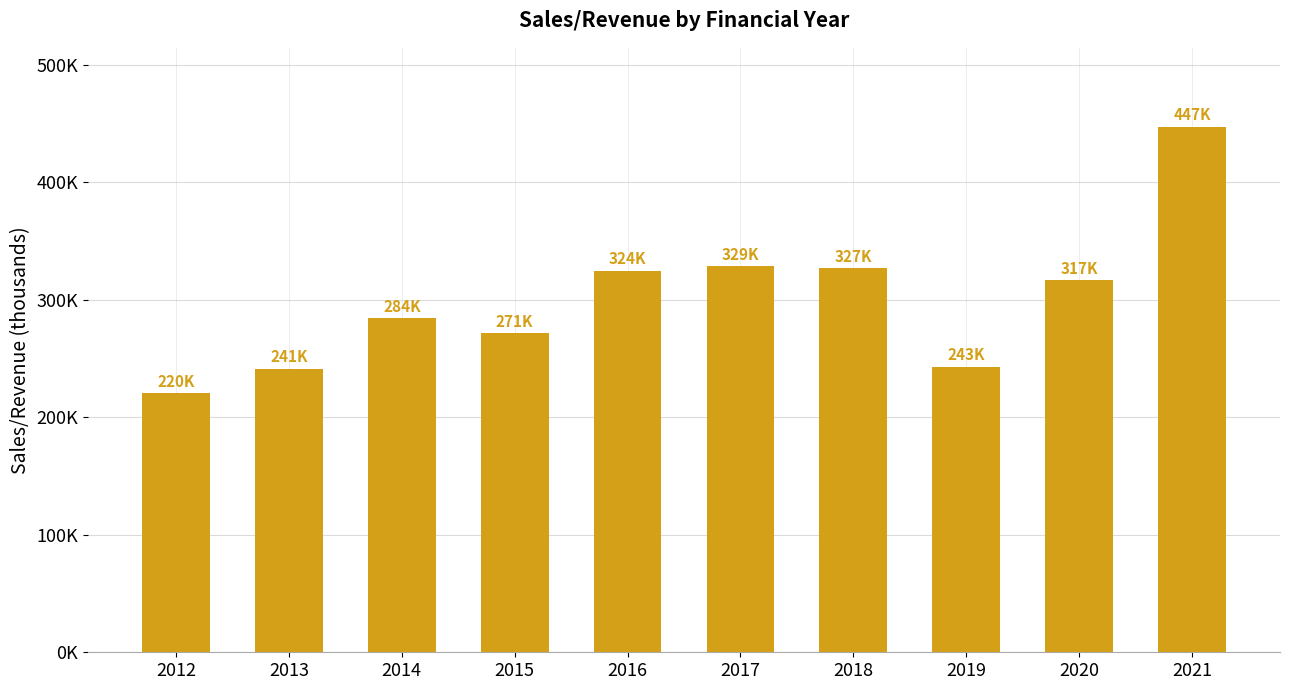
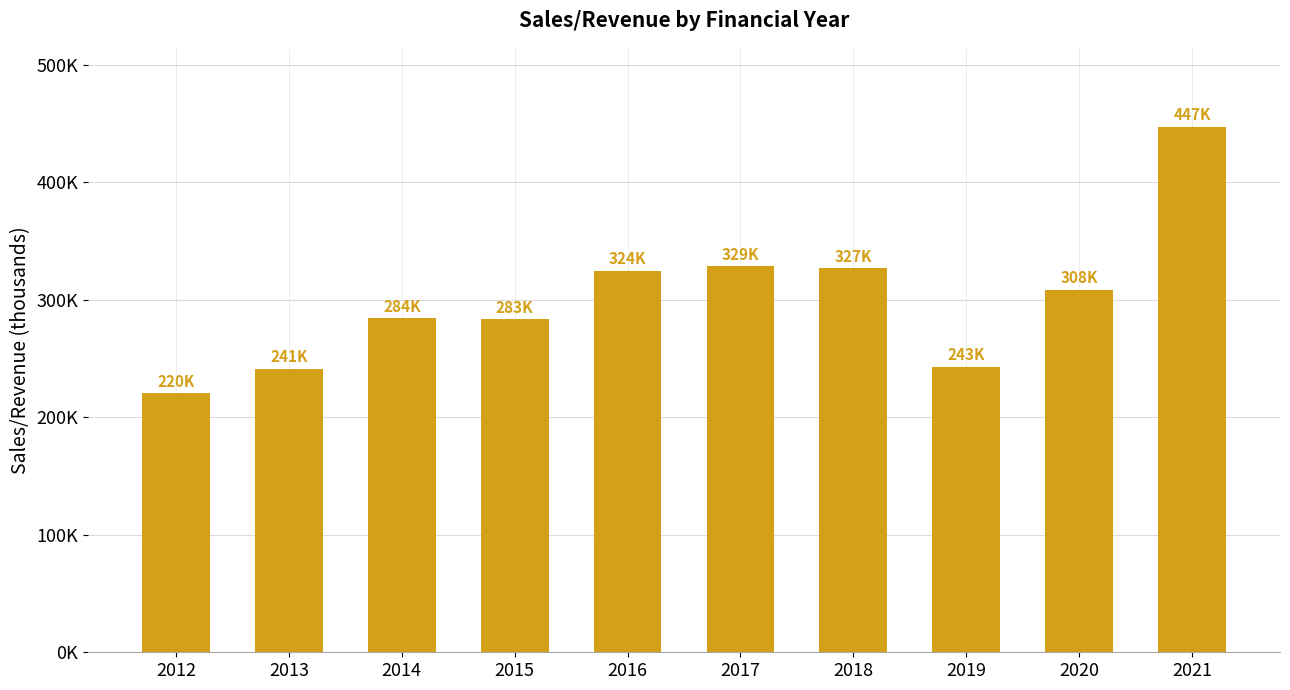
2015: 271K -> 283K
2020: 317K -> 308K
